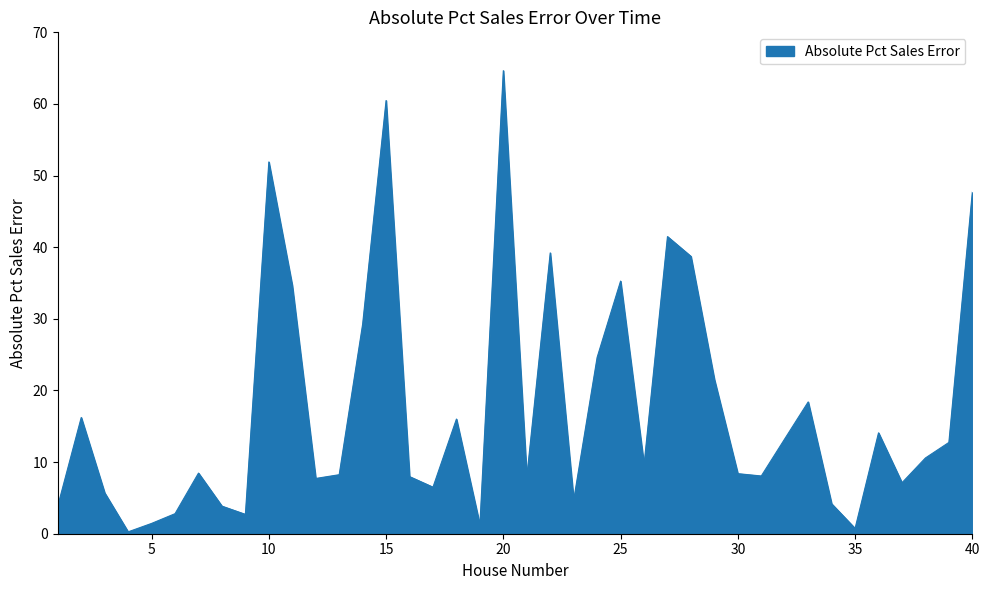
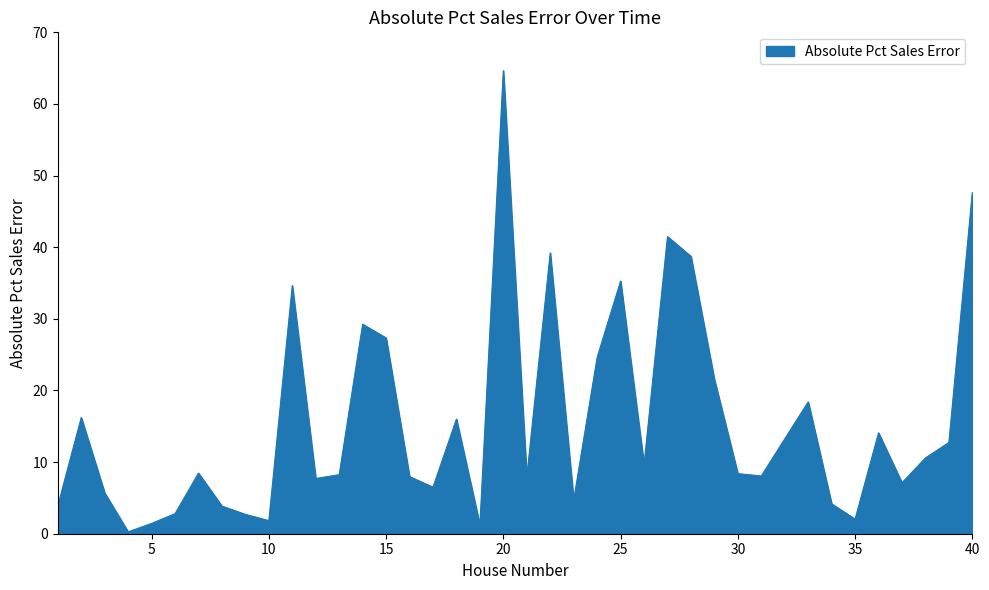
10: 52 -> 2
15: 60 -> 27
35: 1 -> 2
